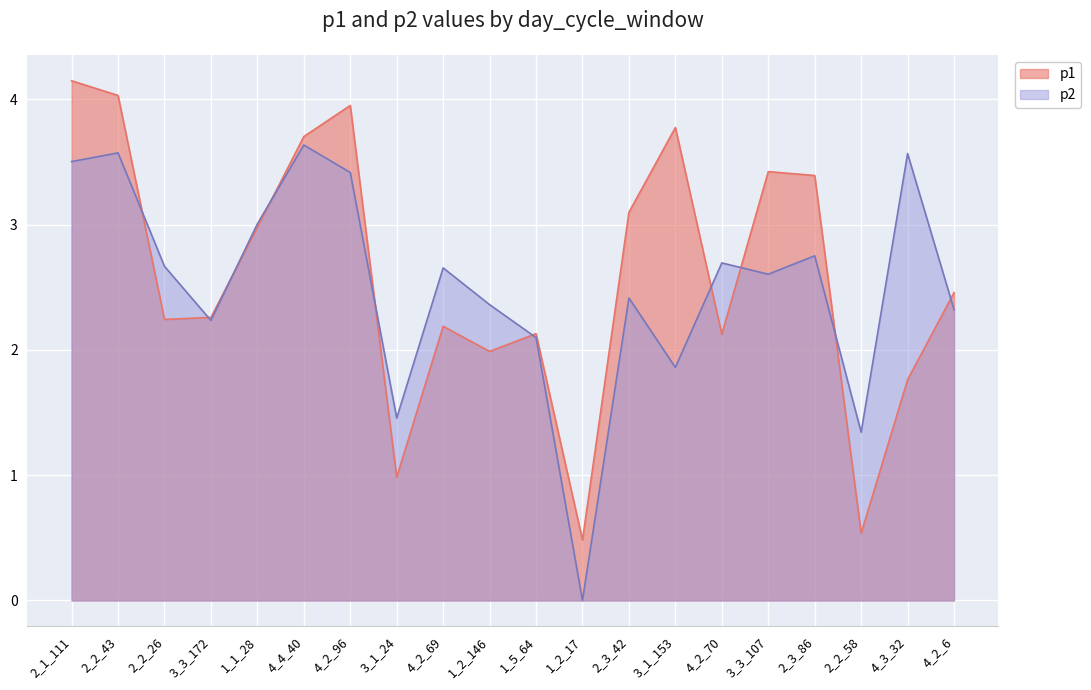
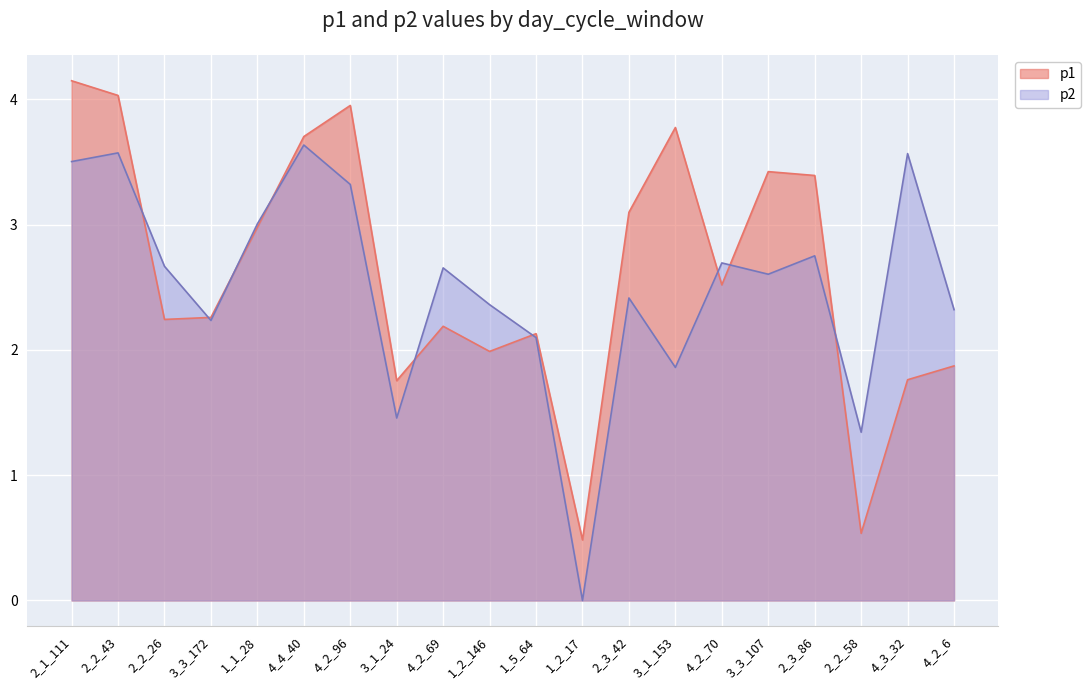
p2, 4_2_96: 3.42 -> 3.32
p1, 3_1_24: 0.98 -> 1.75
p1, 4_2_70: 2.12 -> 2.52
p1, 4_2_6: 2.46 -> 1.87
